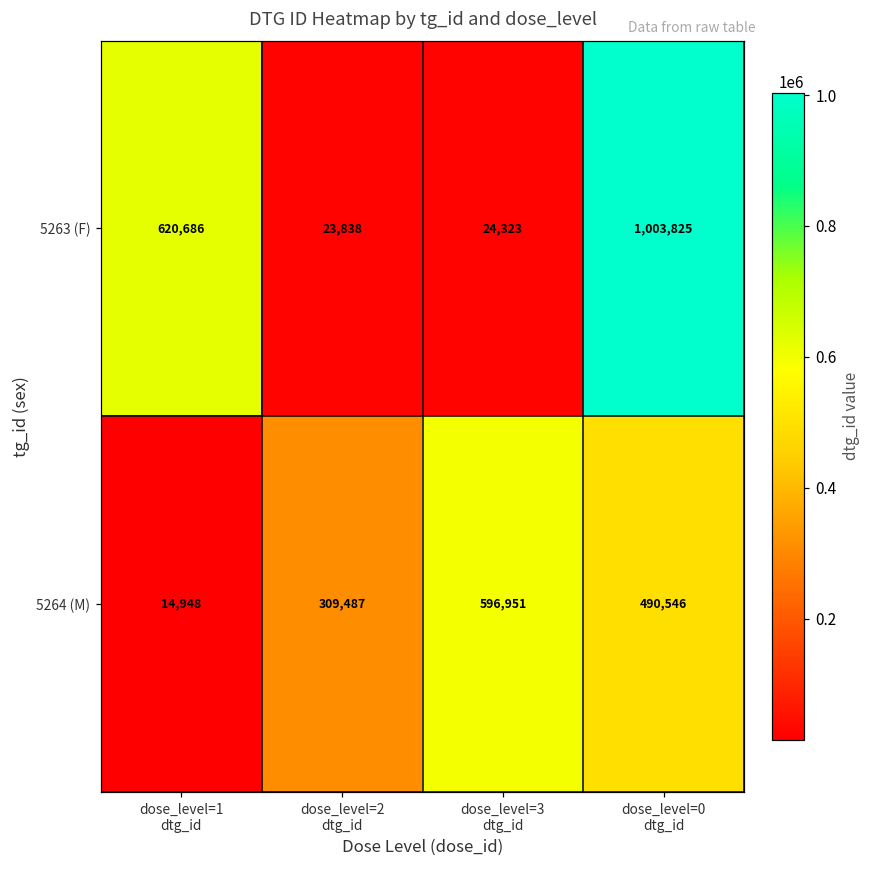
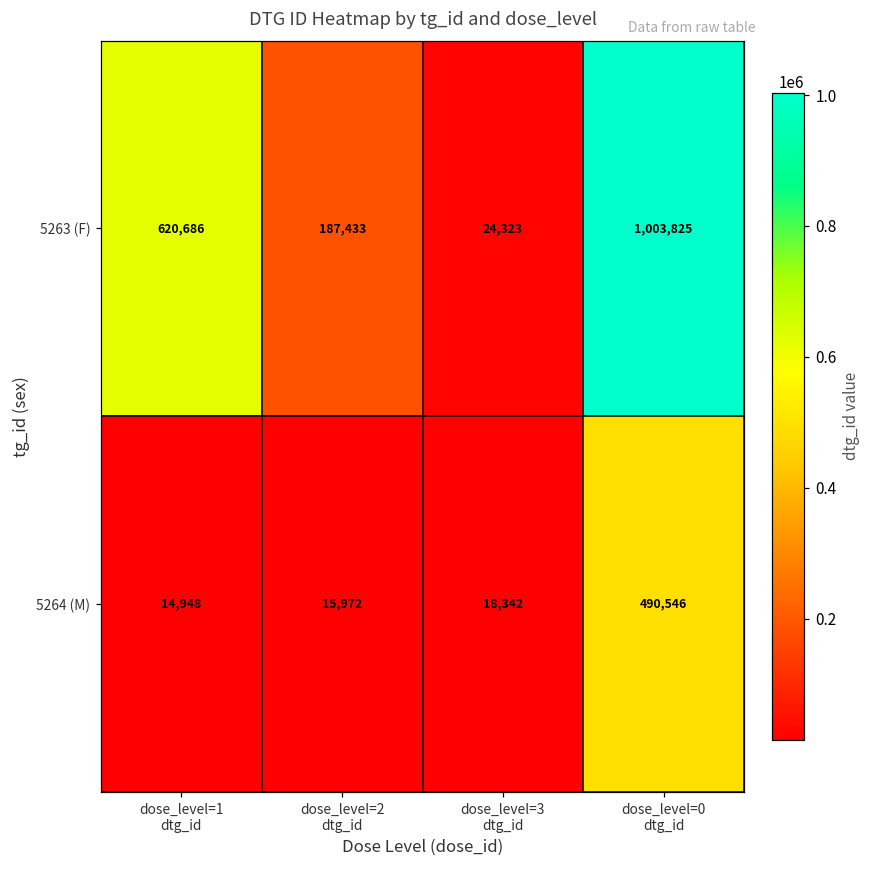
5263 (F), dose_level=2 dtg_id: 23,838 -> 187,433
5264 (M), dose_level=2 dtg_id: 309,487 -> 15,972
5264 (M), dose_level=3 dtg_id: 596,951 -> 18,342
